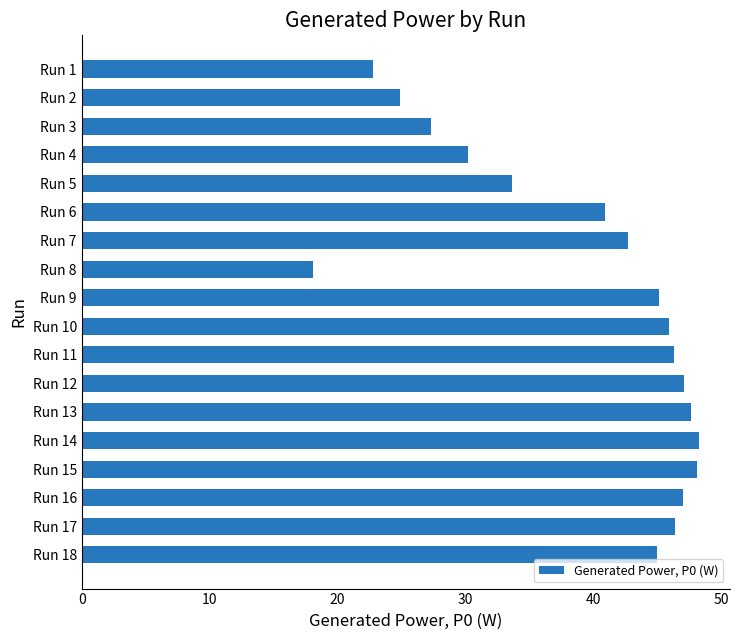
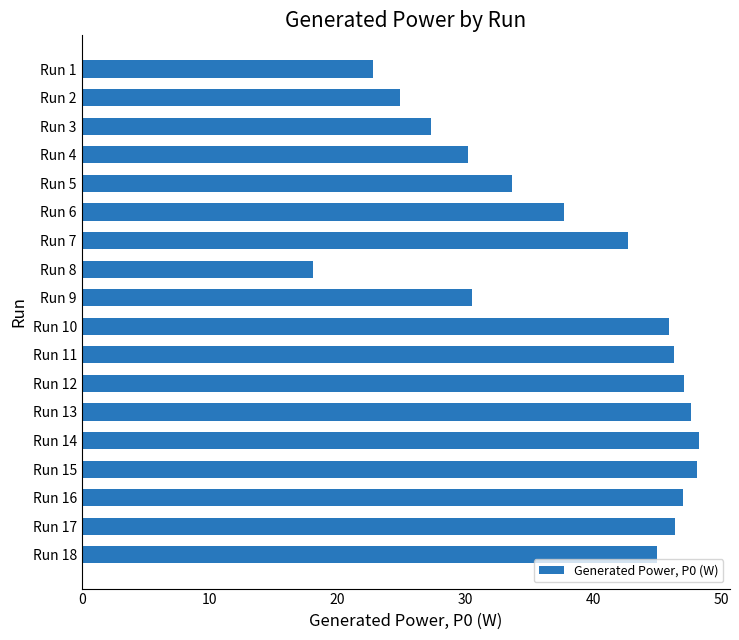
Run 6: 40.9 -> 37.7
Run 9: 45.1 -> 30.5
